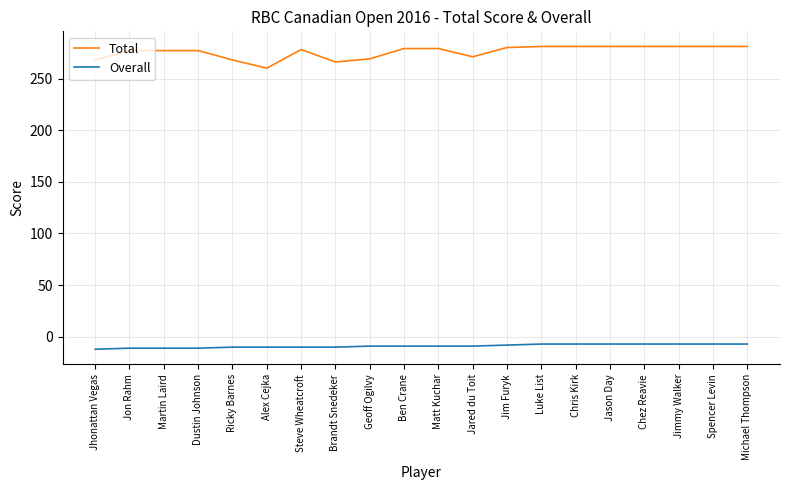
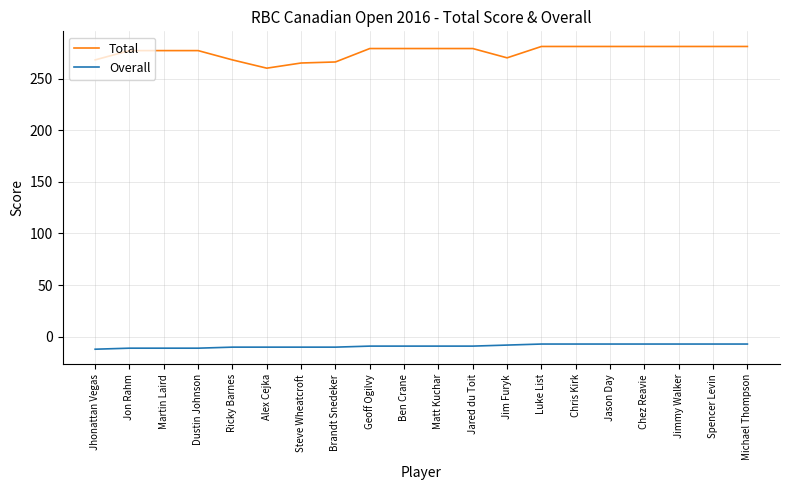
Total, Steve Wheatcroft: 278 -> 265
Total, Geoff Ogilvy: 269 -> 279
Total, Jared du Toit: 271 -> 279
Total, Jim Furyk: 280 -> 270
